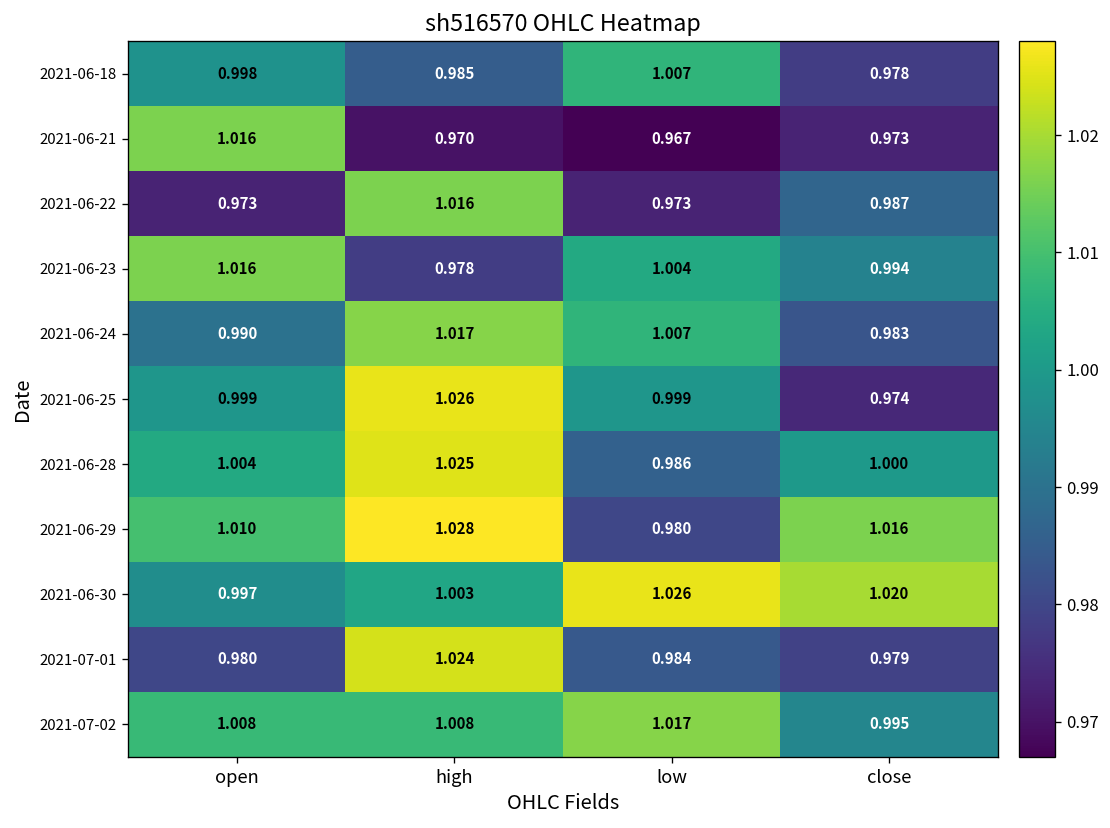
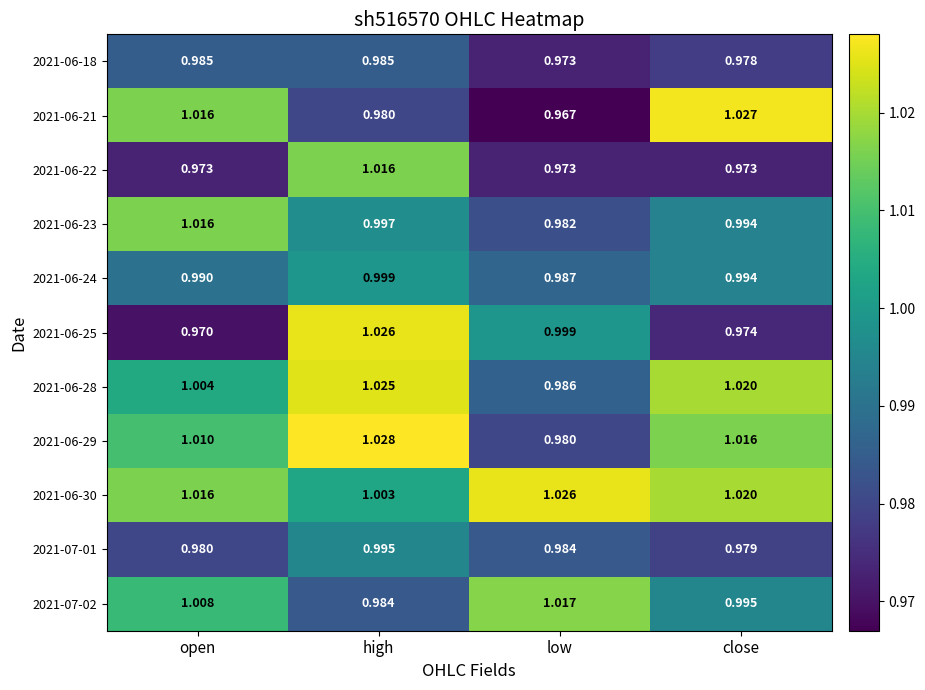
2021-06-18, open: 0.998 -> 0.985
2021-06-18, low: 1.007 -> 0.973
2021-06-21, high: 0.970 -> 0.980
2021-06-21, close: 0.973 -> 1.027
2021-06-22, close: 0.987 -> 0.973
2021-06-23, high: 0.978 -> 0.997
2021-06-23, low: 1.004 -> 0.982
2021-06-24, high: 1.017 -> 0.999
2021-06-24, low: 1.007 -> 0.987
2021-06-24, close: 0.983 -> 0.994
2021-06-25, open: 0.999 -> 0.970
2021-06-28, close: 1.000 -> 1.020
2021-06-30, open: 0.997 -> 1.016
2021-07-01, high: 1.024 -> 0.995
2021-07-02, high: 1.008 -> 0.984
